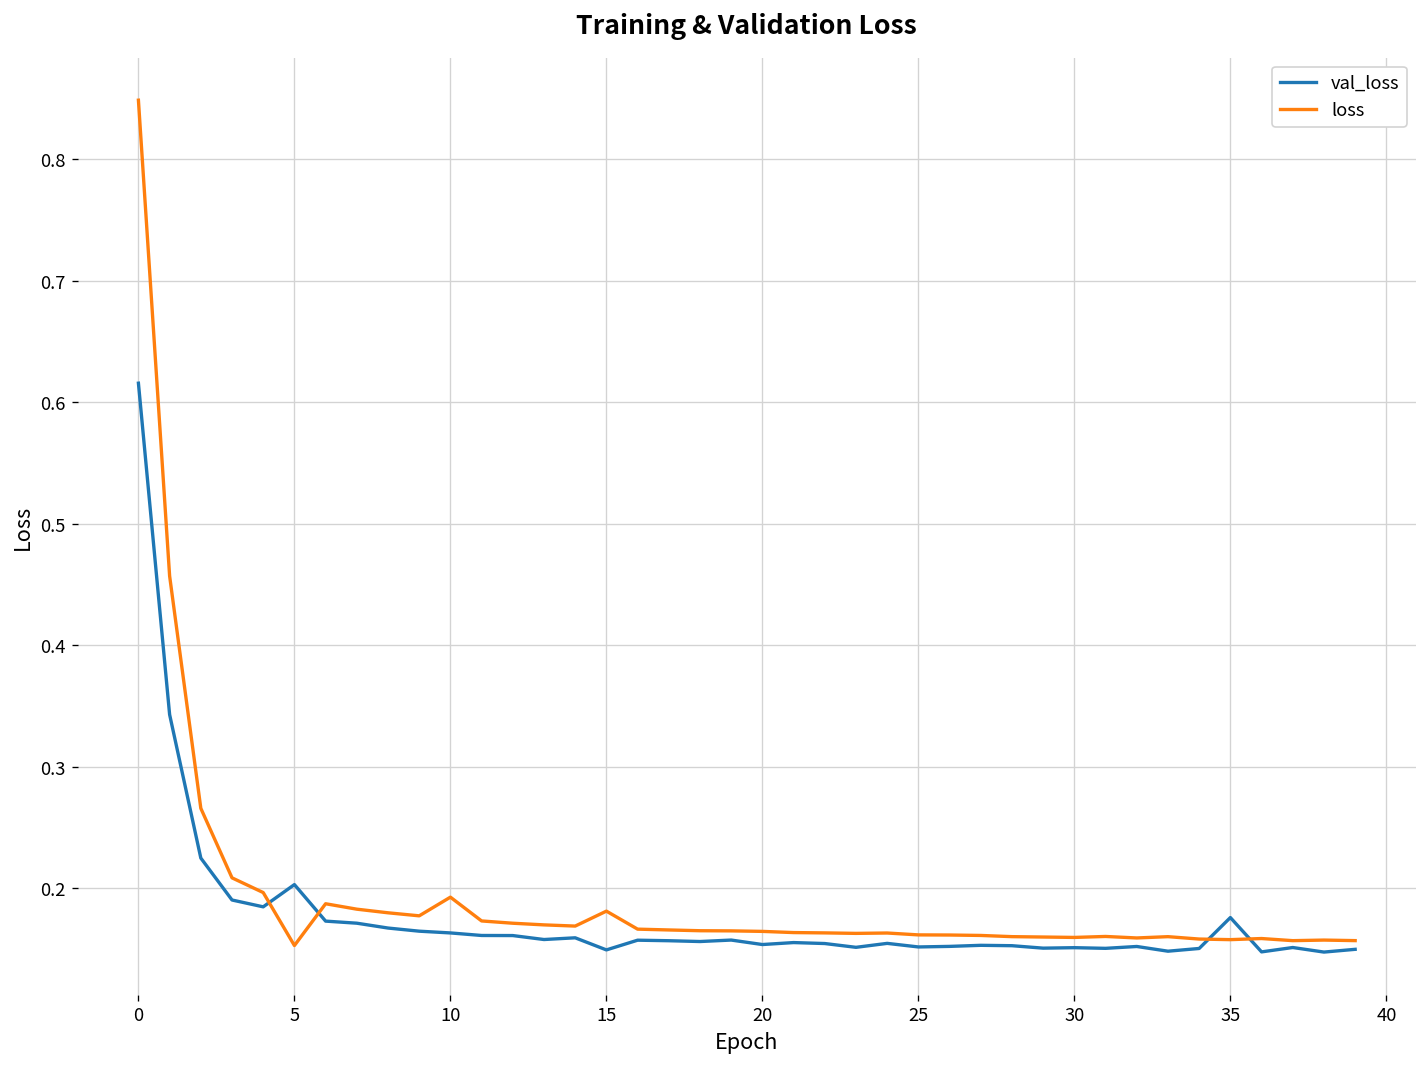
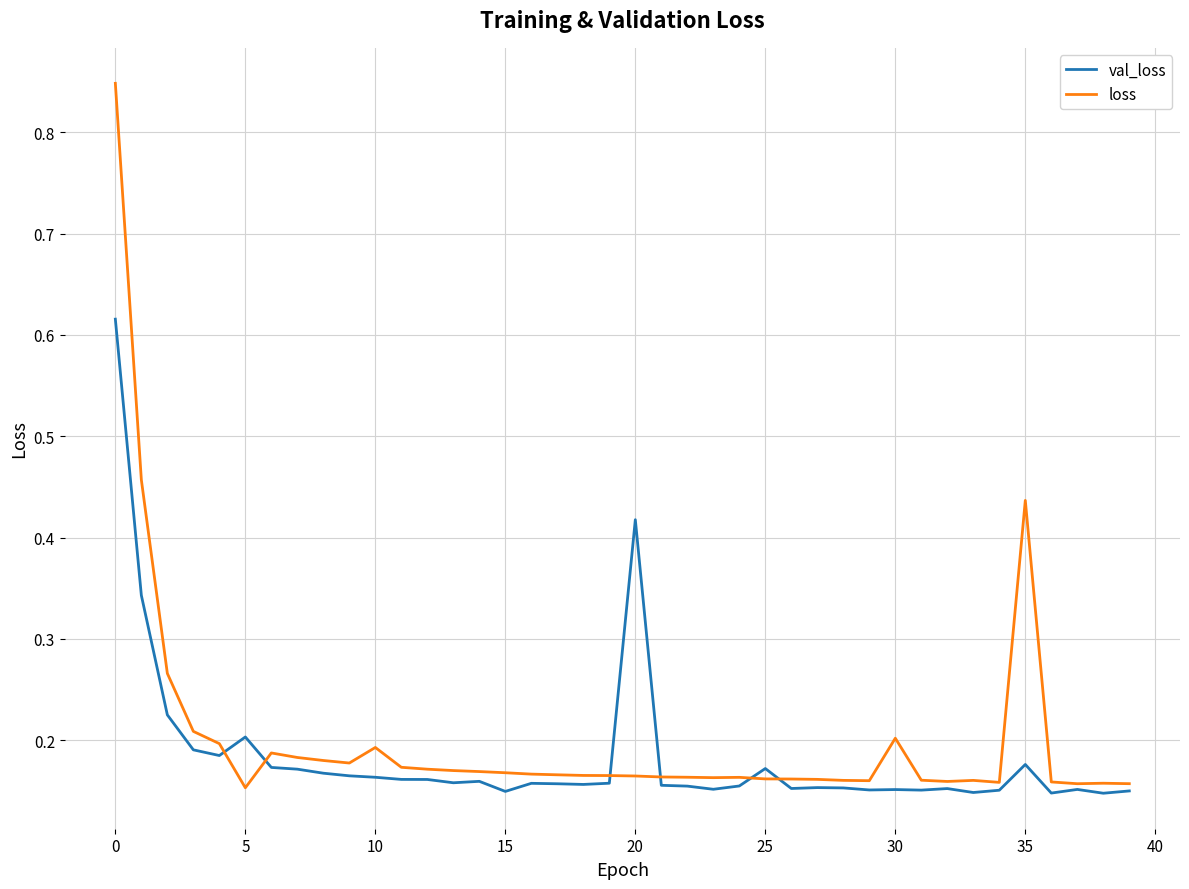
loss, 15: 0.181 -> 0.168
val_loss, 20: 0.154 -> 0.418
val_loss, 25: 0.152 -> 0.172
loss, 30: 0.160 -> 0.202
loss, 35: 0.158 -> 0.437
